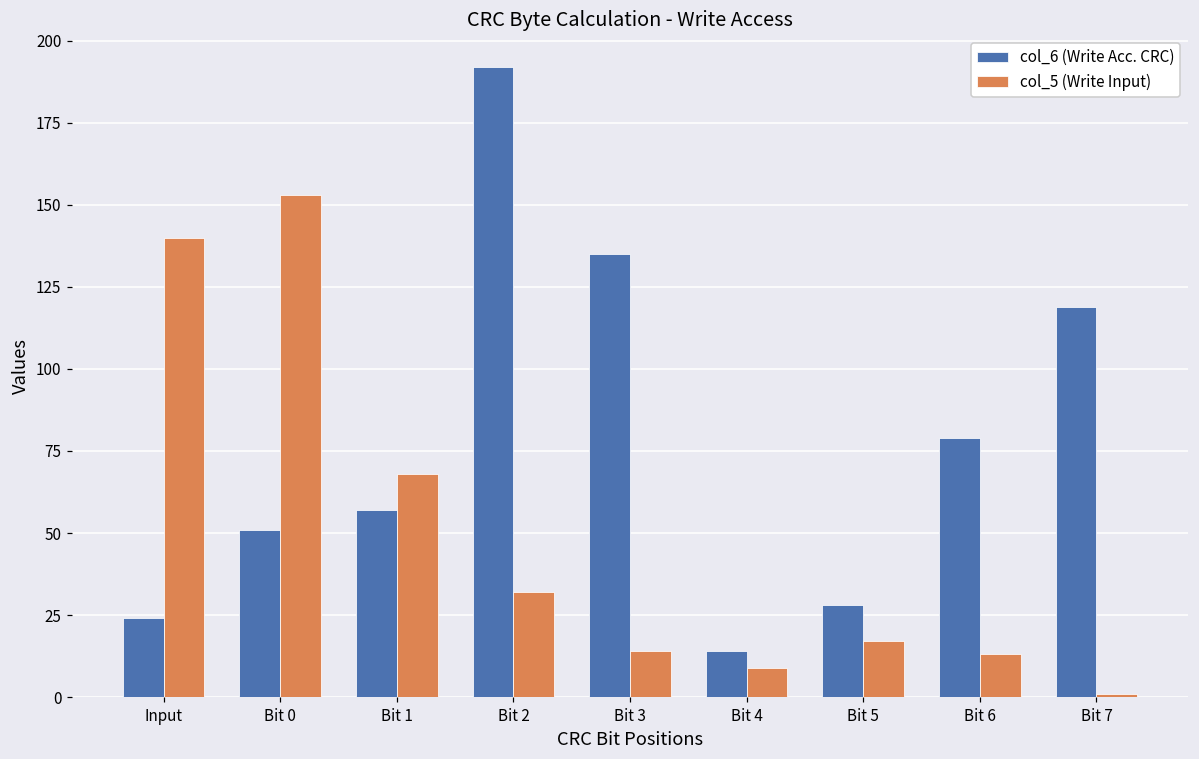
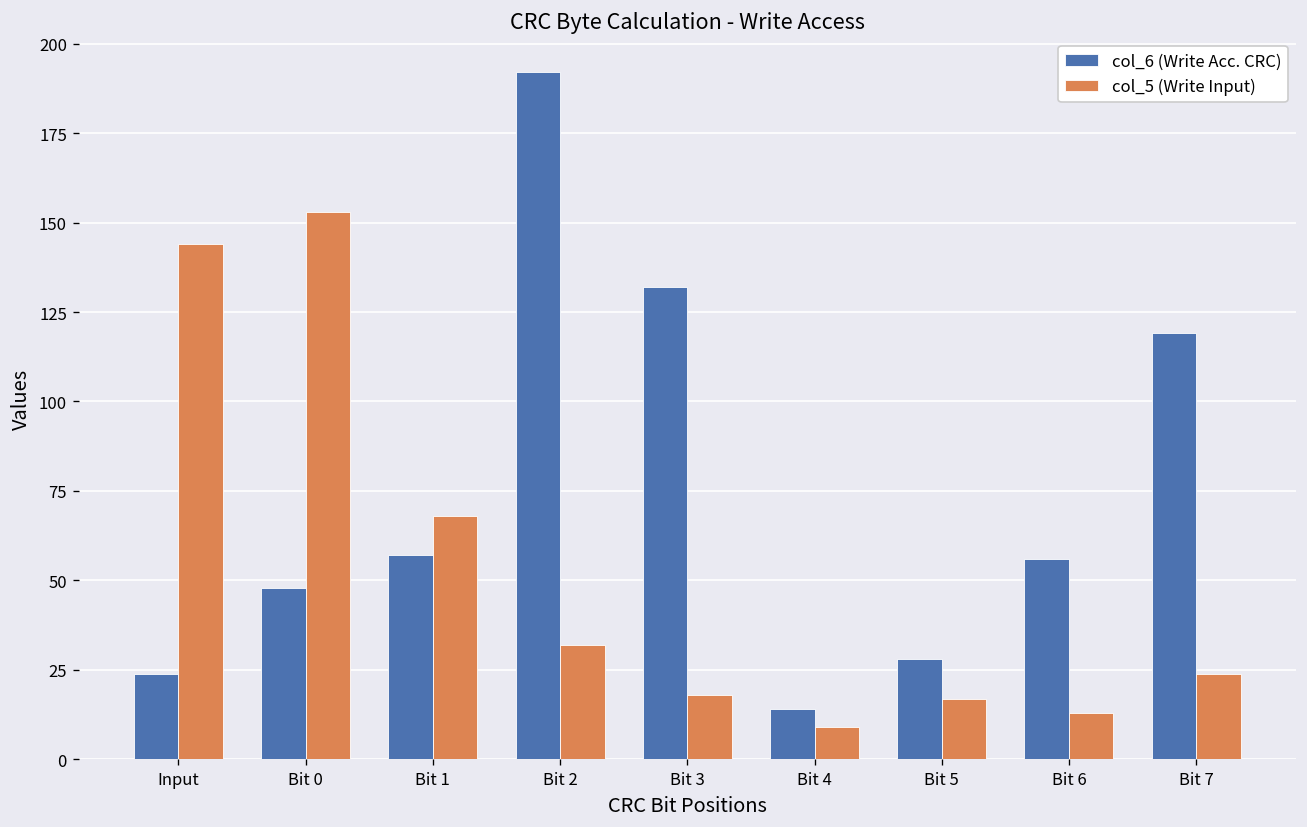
col_5 (Write Input), Input: 140 -> 144
col_6 (Write Acc. CRC), Bit 0: 51 -> 48
col_6 (Write Acc. CRC), Bit 3: 135 -> 132
col_5 (Write Input), Bit 3: 14 -> 18
col_6 (Write Acc. CRC), Bit 6: 79 -> 56
col_5 (Write Input), Bit 7: 1 -> 24
